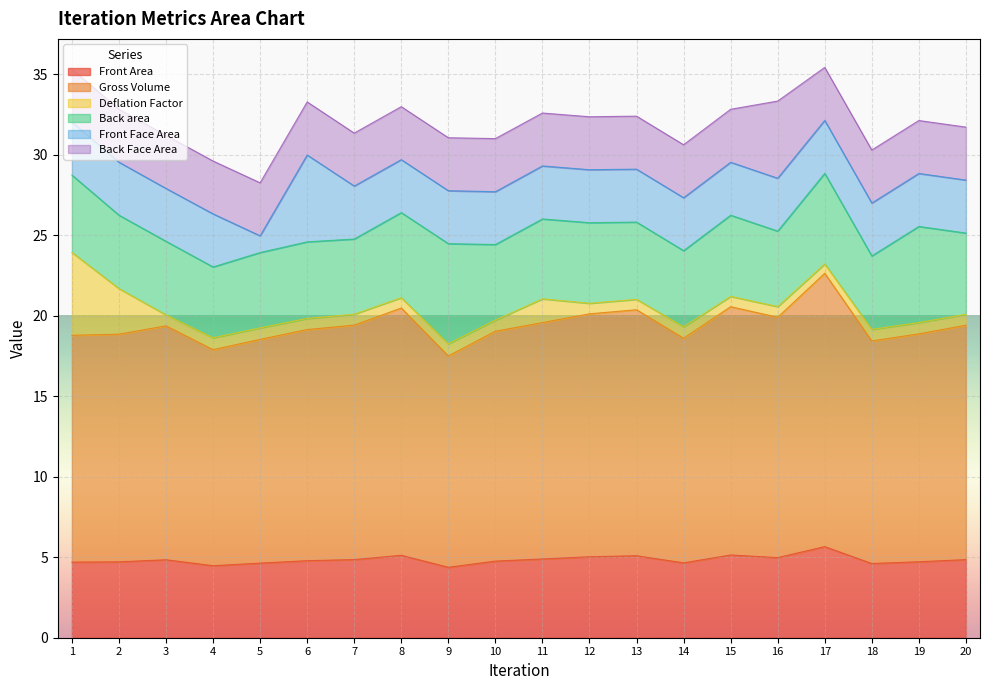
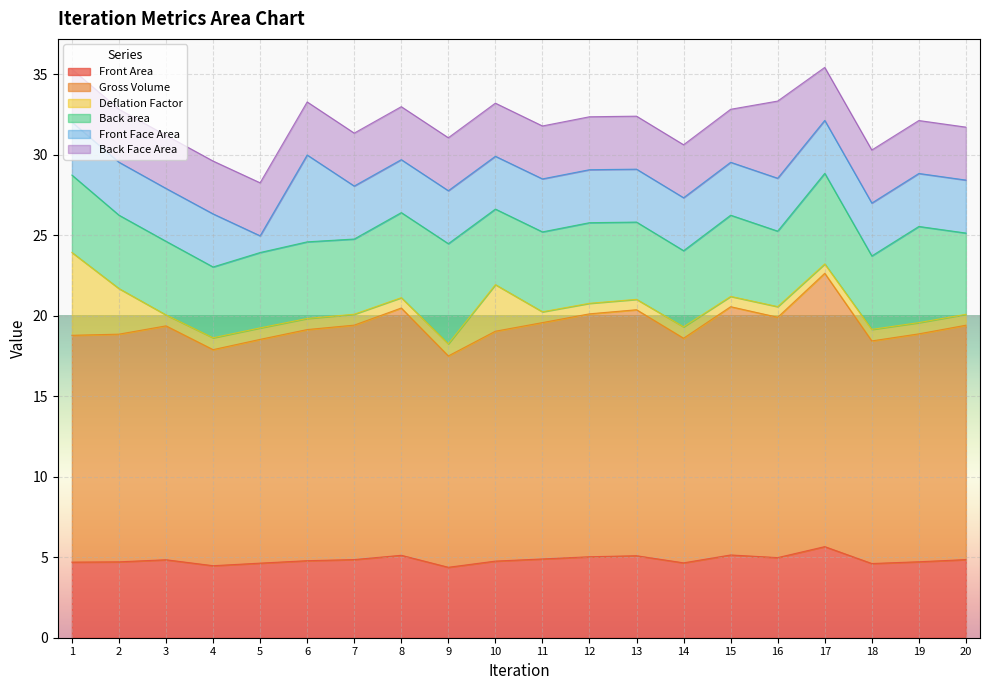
Deflation Factor, 10: 0.7 -> 2.9
Deflation Factor, 11: 1.5 -> 0.7
